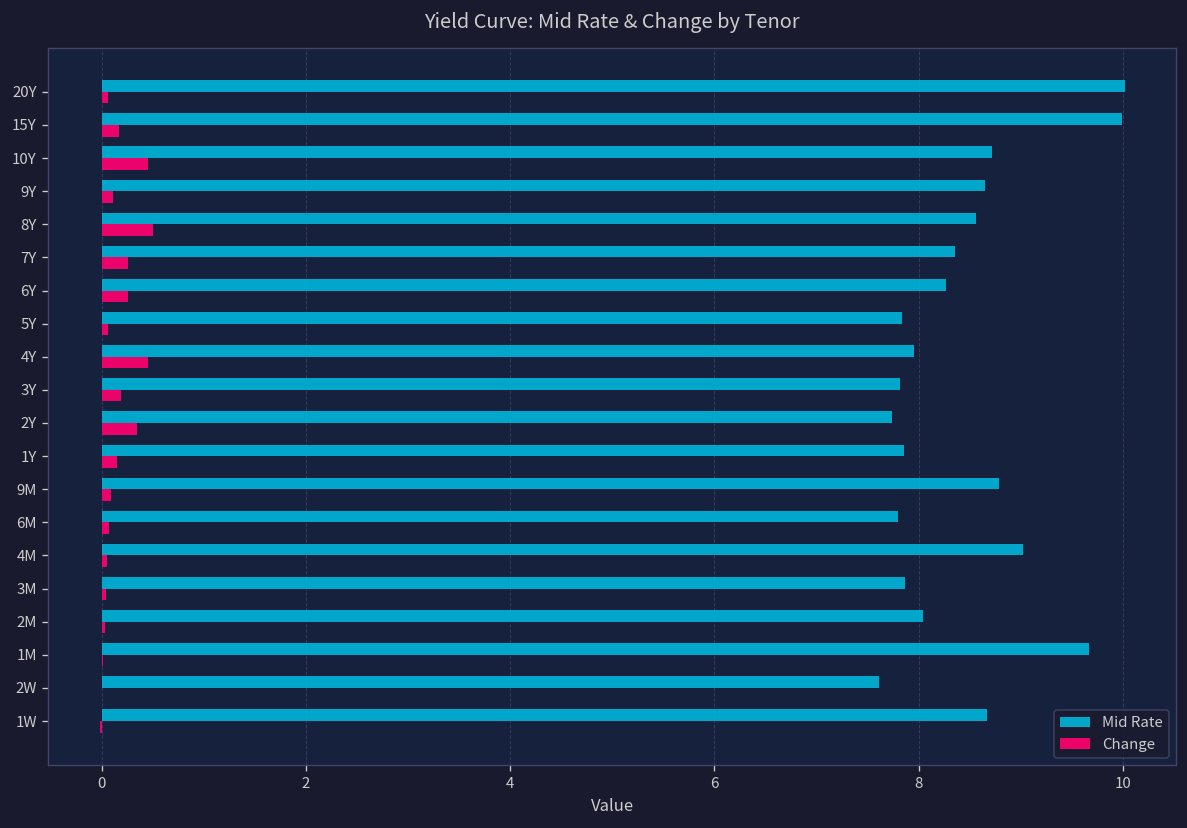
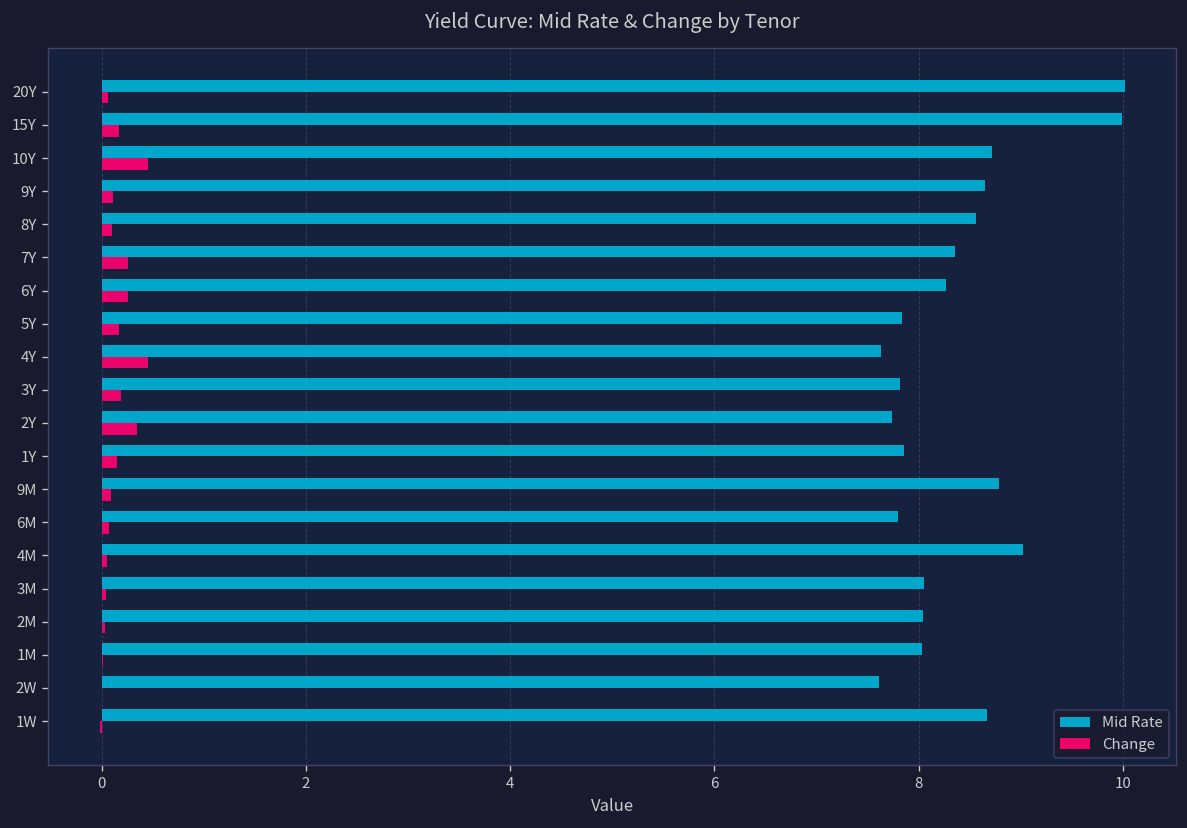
Change, 8Y: 0.5 -> 0.1
Change, 5Y: 0.1 -> 0.2
Mid Rate, 4Y: 8.0 -> 7.6
Mid Rate, 3M: 7.9 -> 8.1
Mid Rate, 1M: 9.7 -> 8.0
